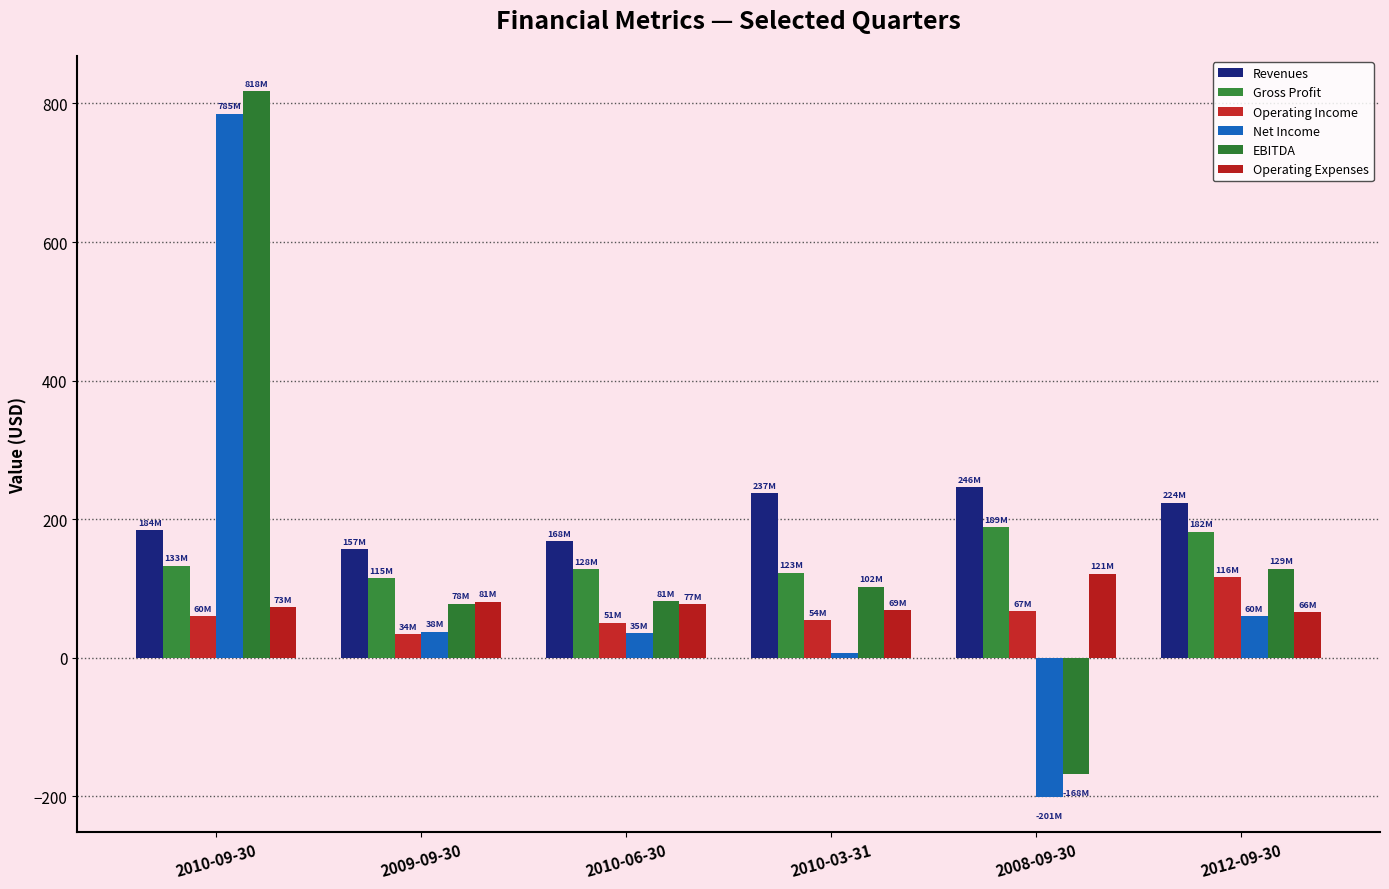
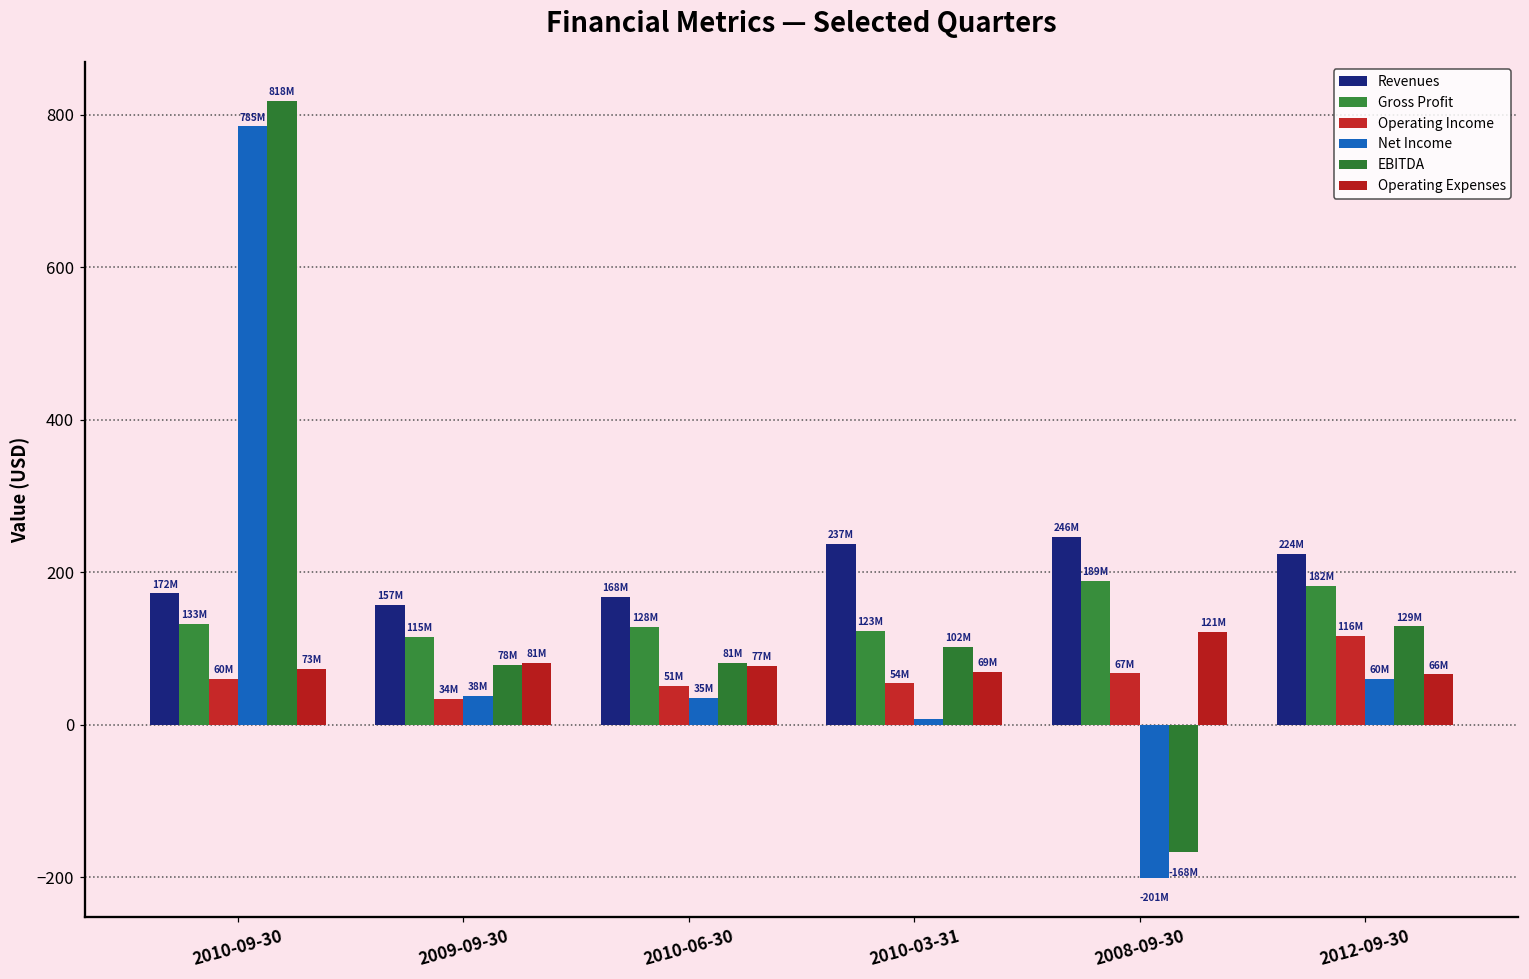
Revenues, 2010-09-30: 184M -> 172M
